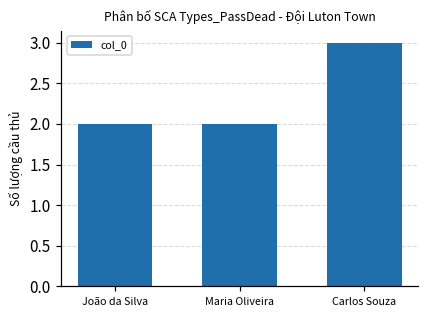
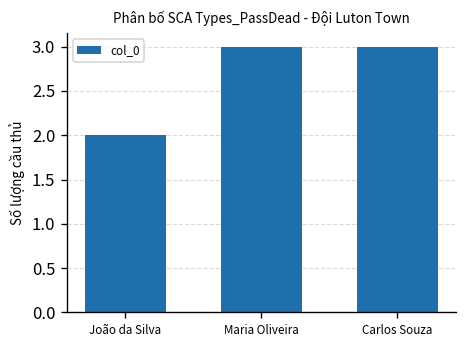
Maria Oliveira: 2 -> 3
